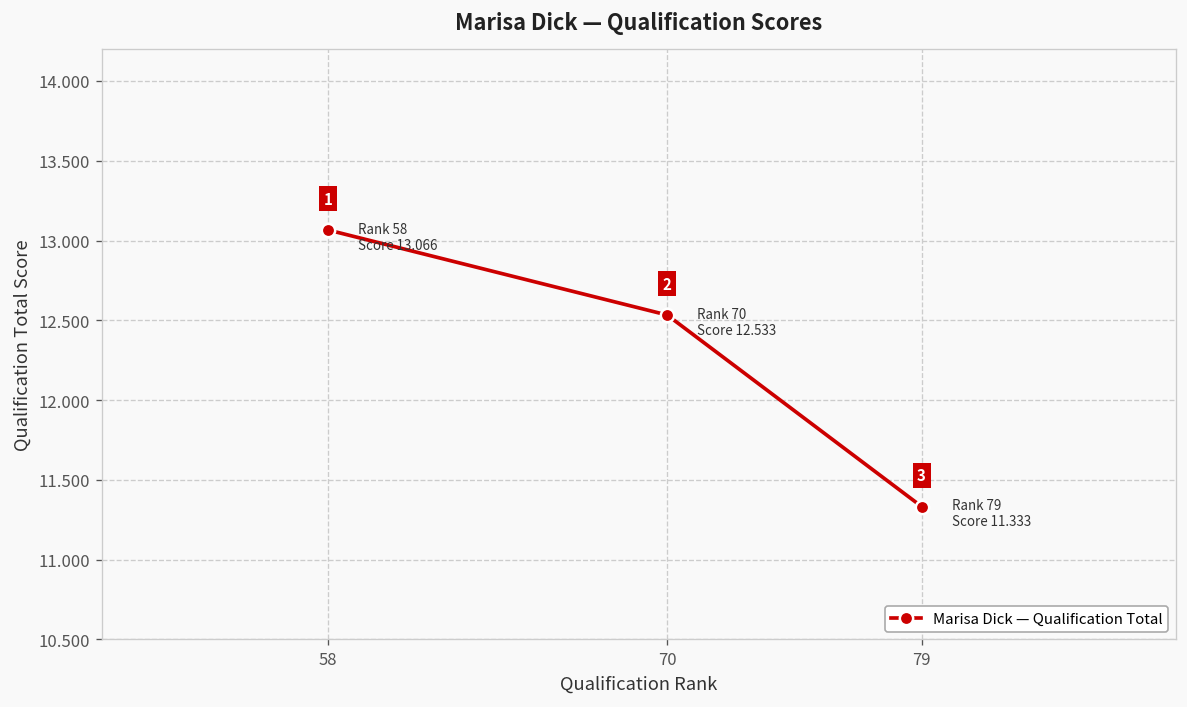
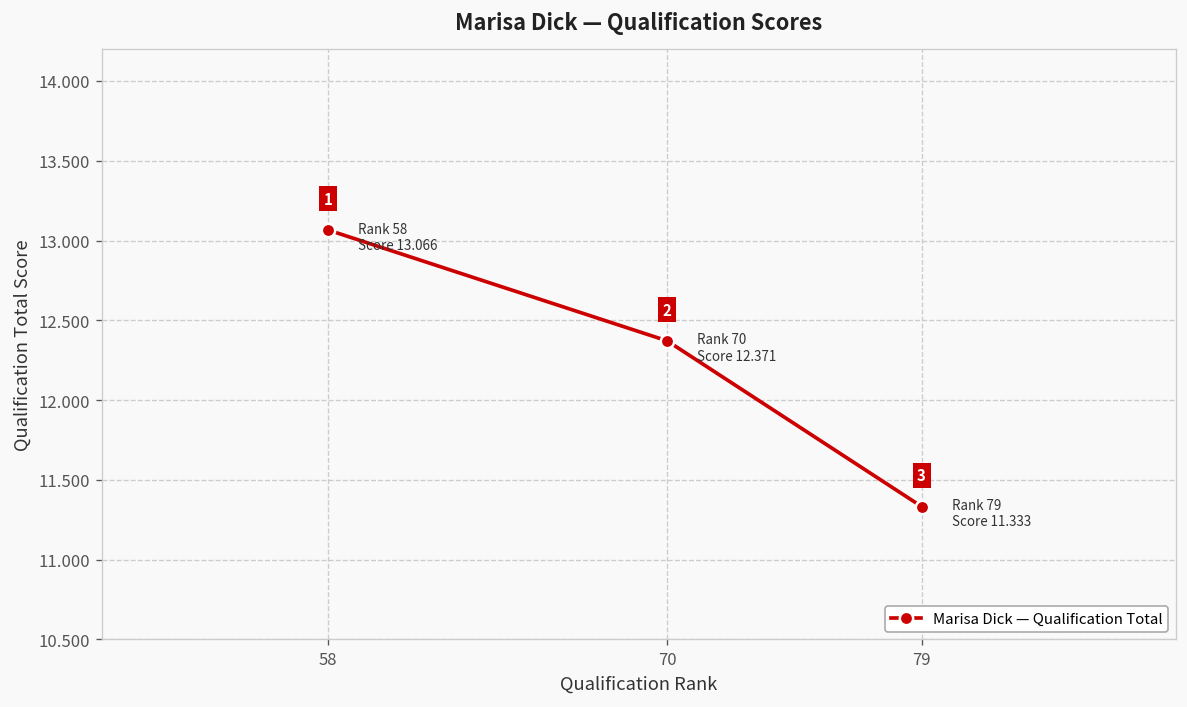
70: 12.533 -> 12.371
